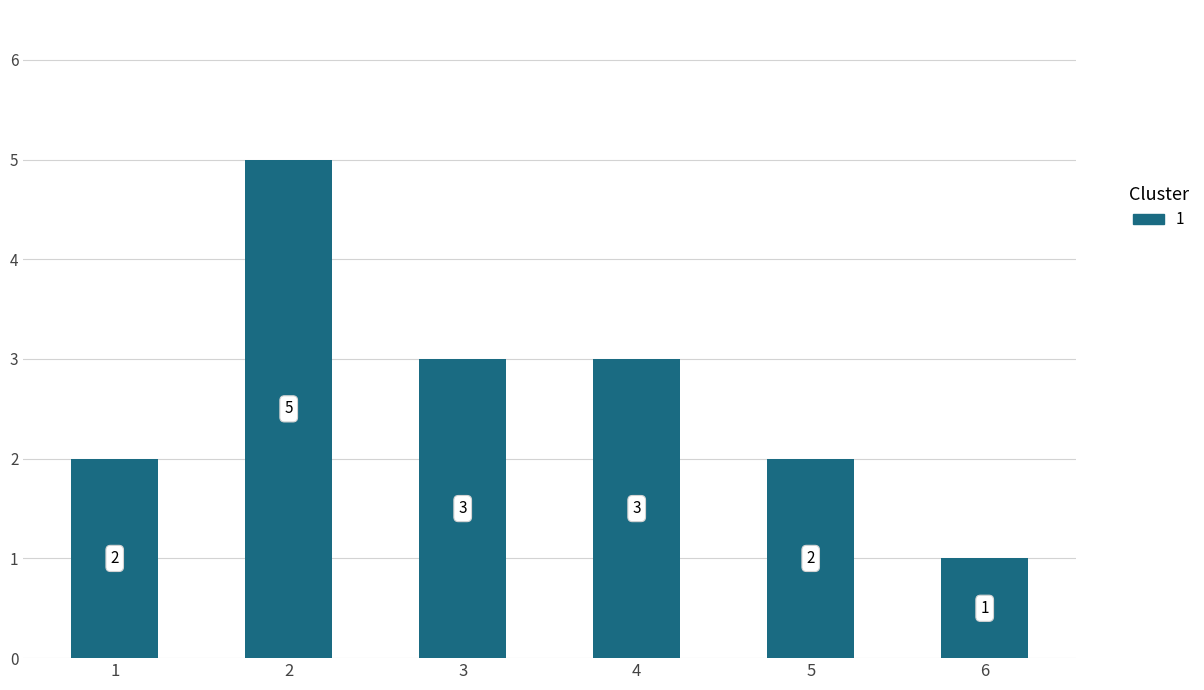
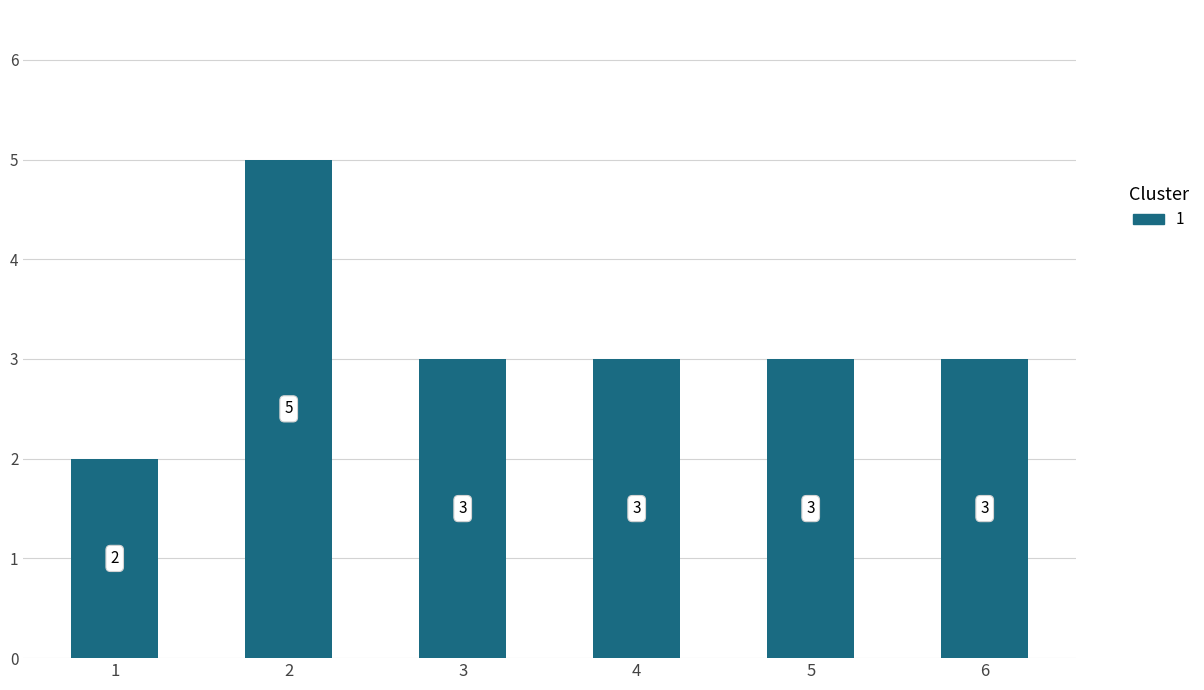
5: 2 -> 3
6: 1 -> 3
